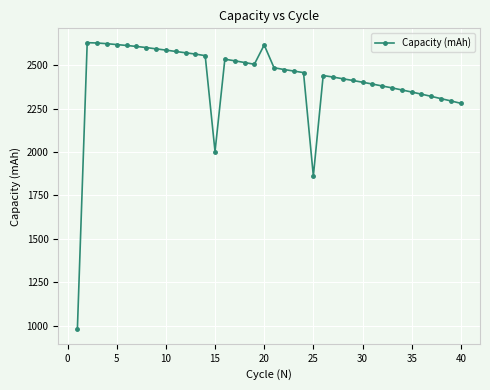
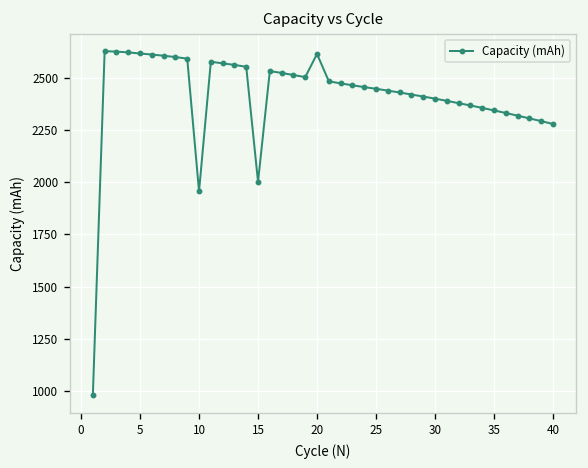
10: 2590 -> 1960
25: 1860 -> 2450
